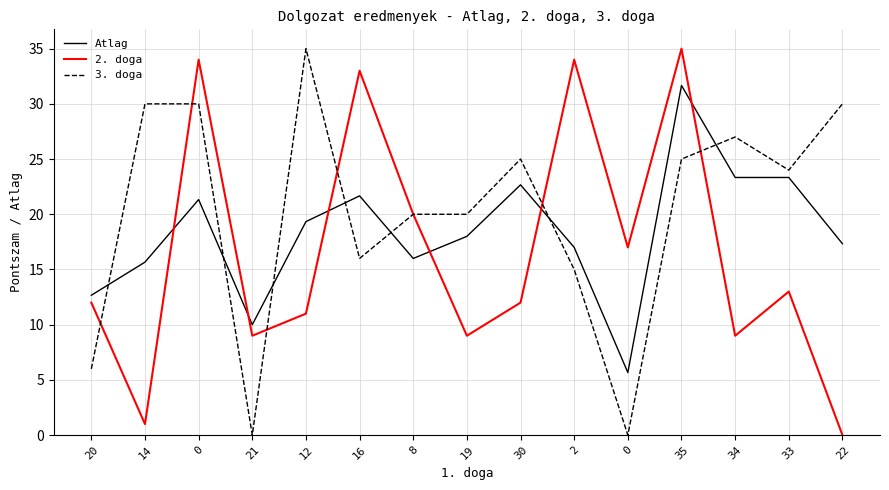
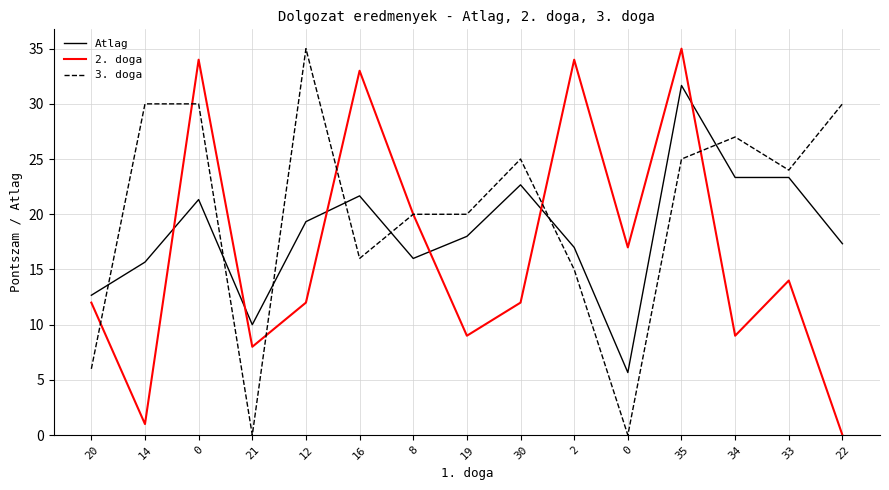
2. doga, 21: 9 -> 8
2. doga, 12: 11 -> 12
2. doga, 33: 13 -> 14
